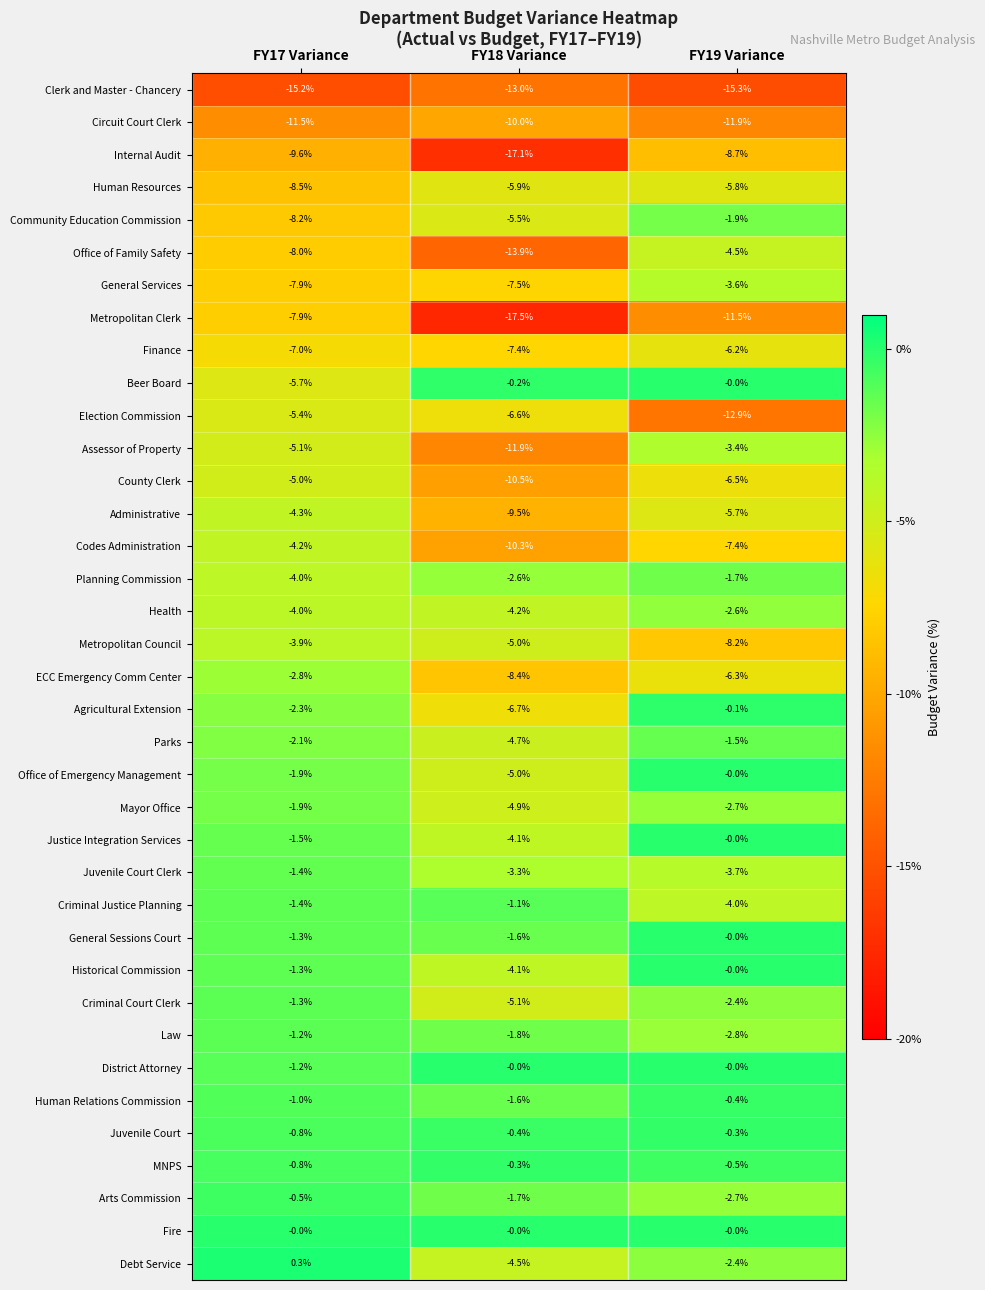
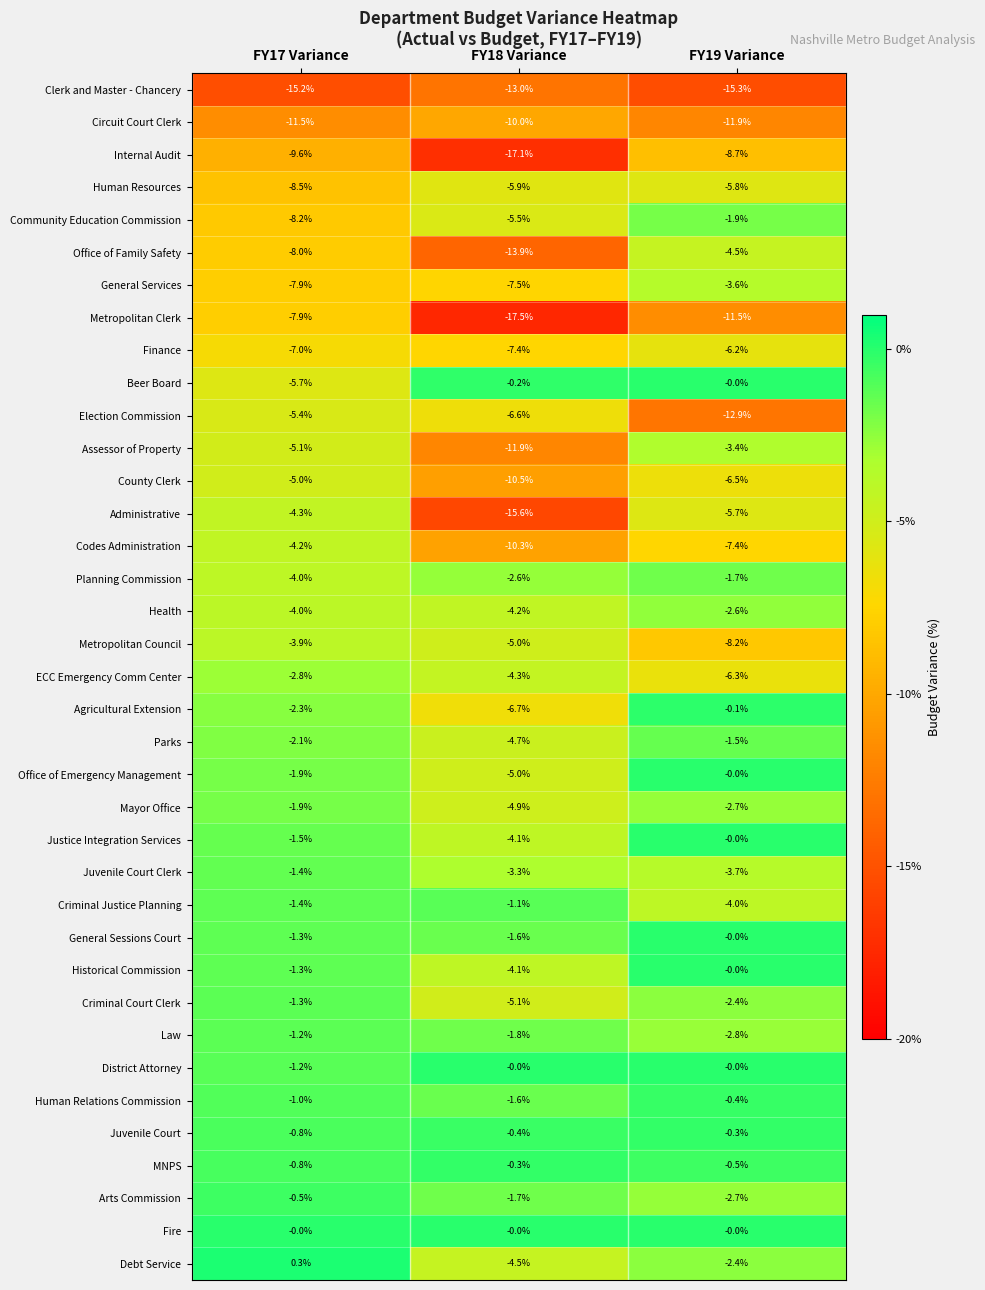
Administrative, FY18 Variance: -9.5% -> -15.6%
ECC Emergency Comm Center, FY18 Variance: -8.4% -> -4.3%
